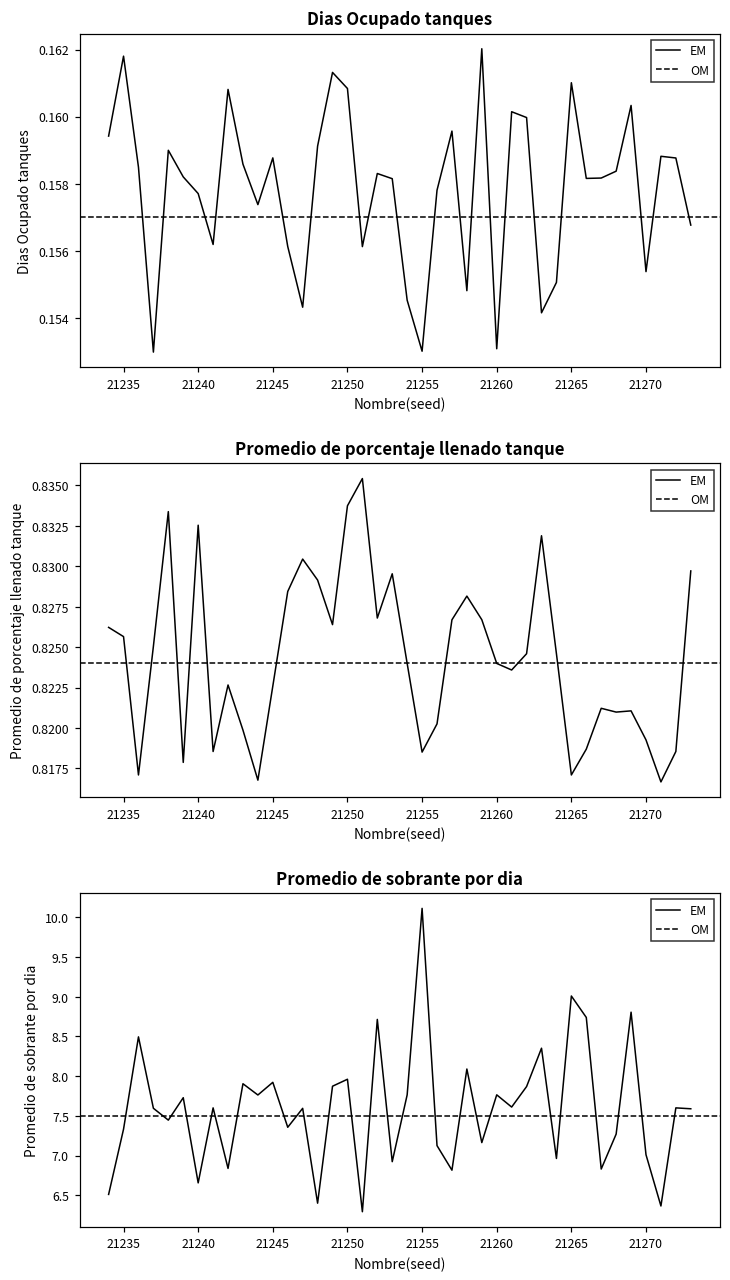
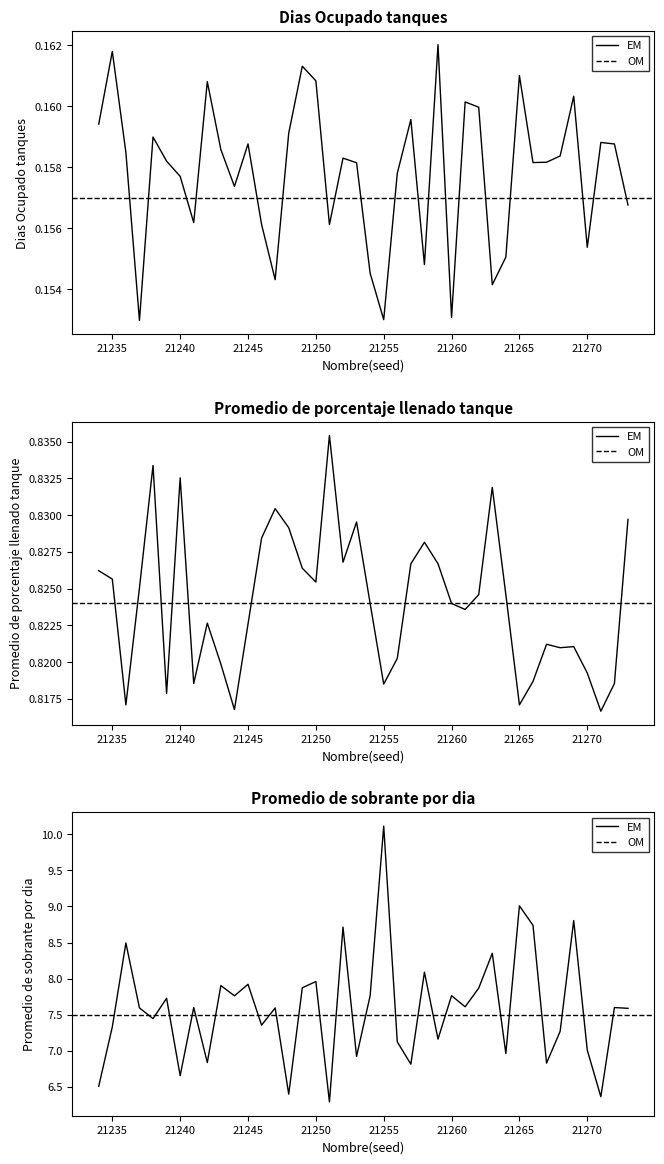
Promedio de porcentaje llenado tanque, 21250: 0.8337 -> 0.8255
